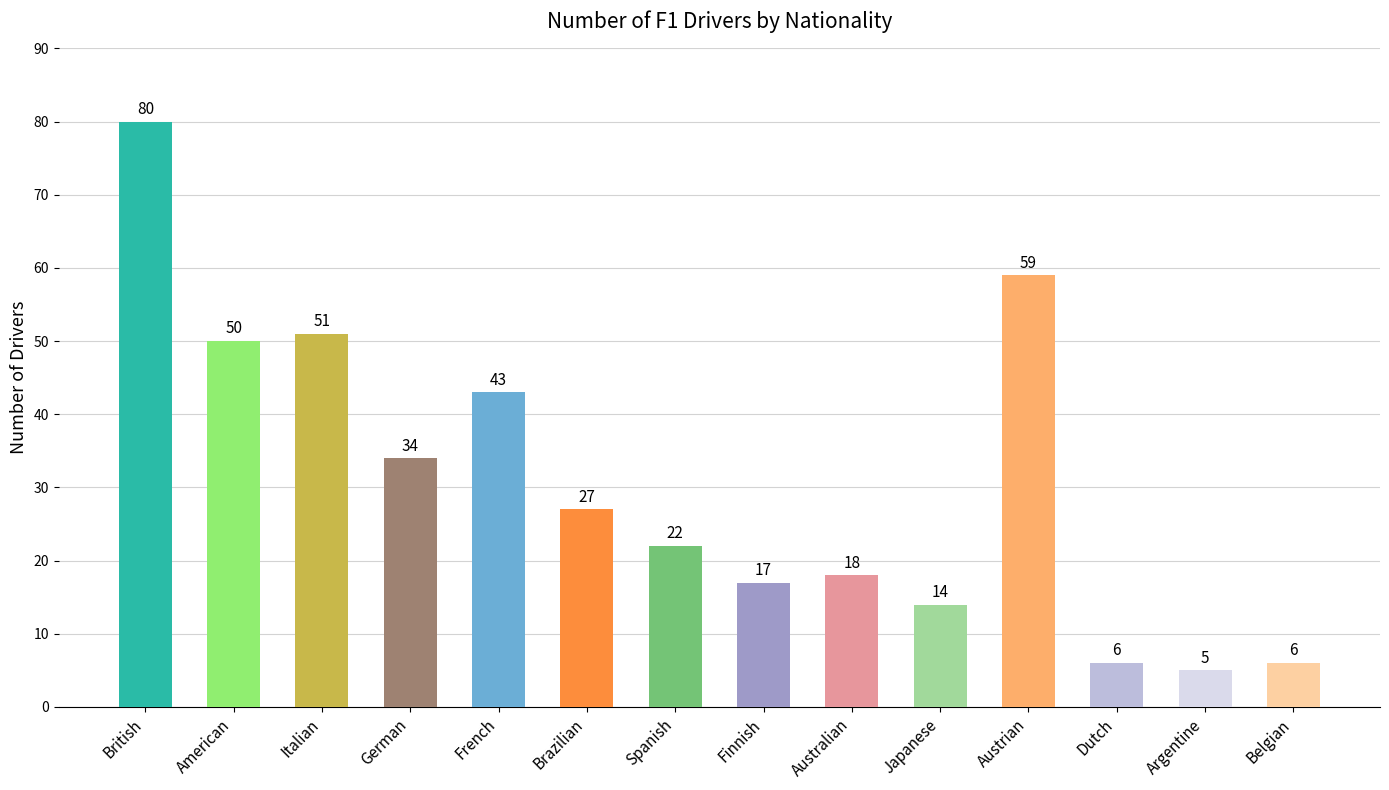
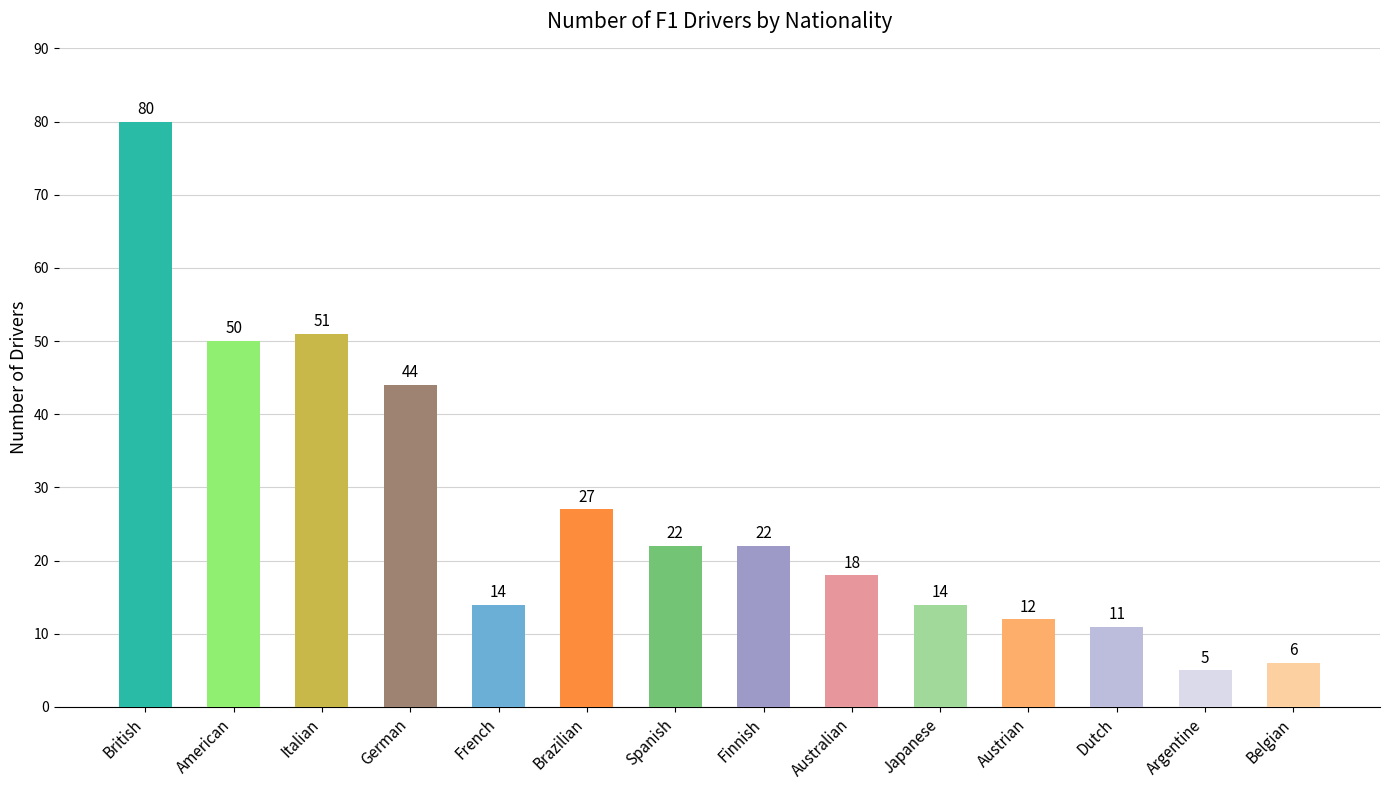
German: 34 -> 44
French: 43 -> 14
Finnish: 17 -> 22
Austrian: 59 -> 12
Dutch: 6 -> 11
